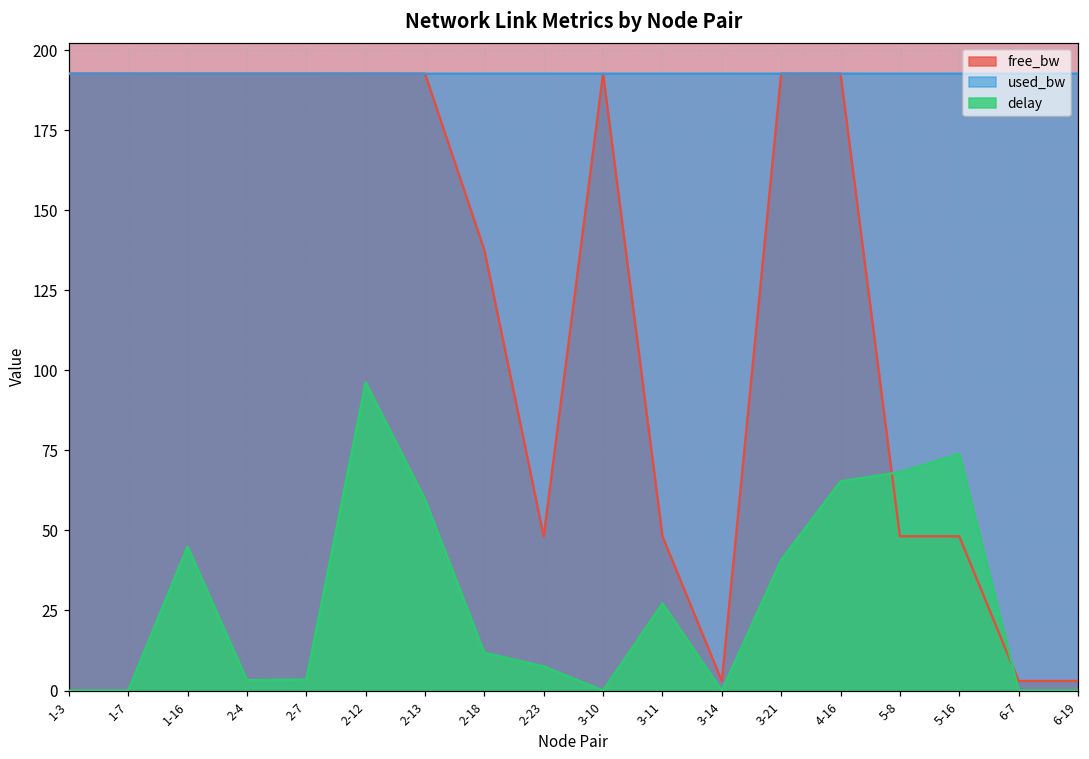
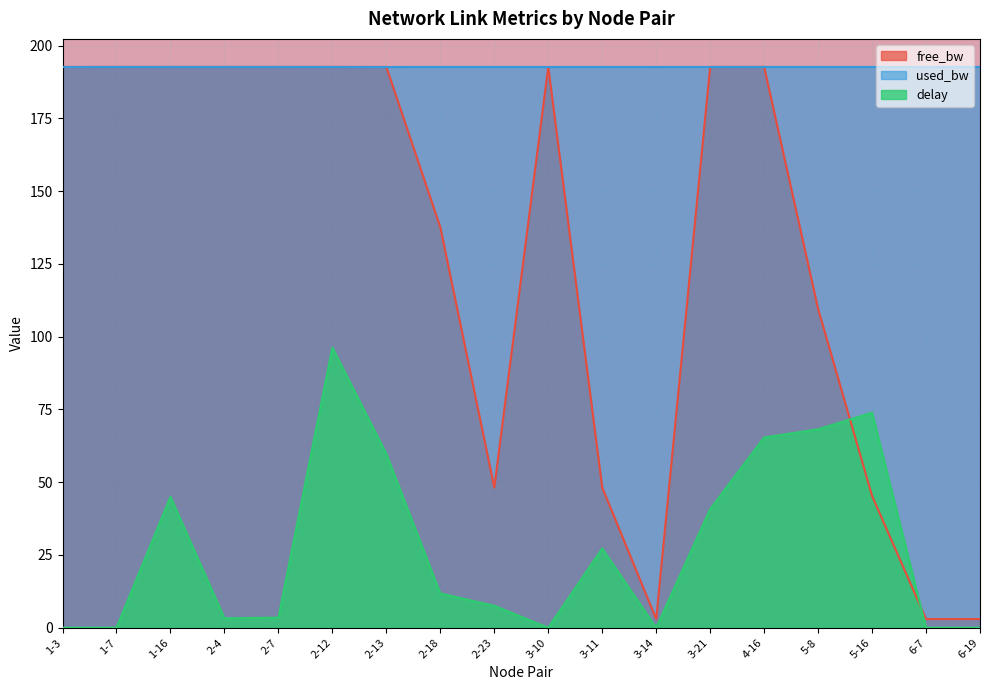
free_bw, 5-8: 48 -> 110
free_bw, 5-16: 48 -> 45
